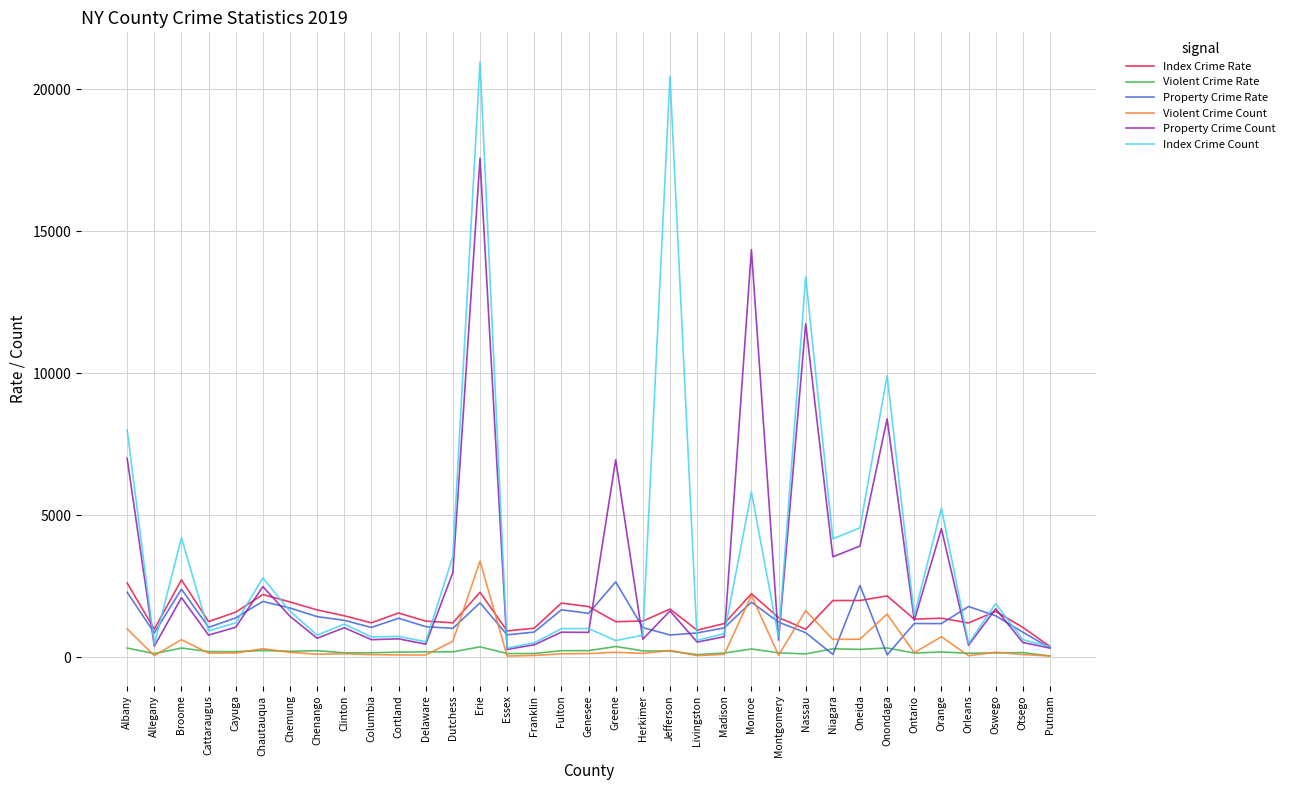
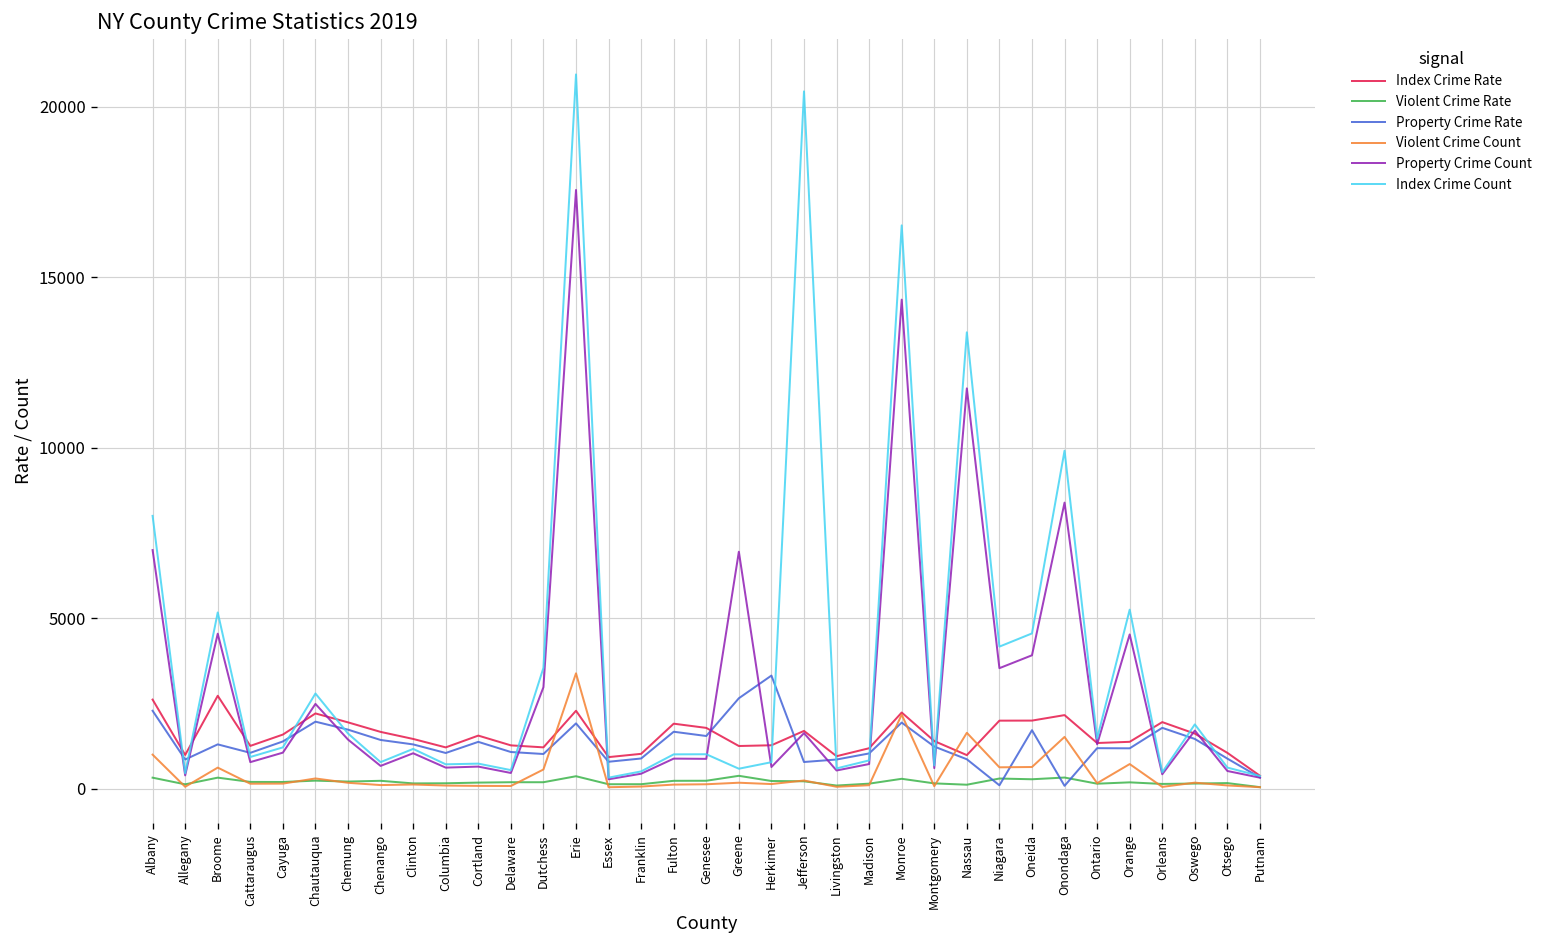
Property Crime Rate, Broome: 2400 -> 1300
Property Crime Count, Broome: 2100 -> 4600
Index Crime Count, Broome: 4200 -> 5200
Property Crime Rate, Herkimer: 1000 -> 3300
Index Crime Count, Monroe: 5800 -> 16500
Property Crime Rate, Oneida: 2500 -> 1700
Index Crime Rate, Orleans: 1200 -> 2000
